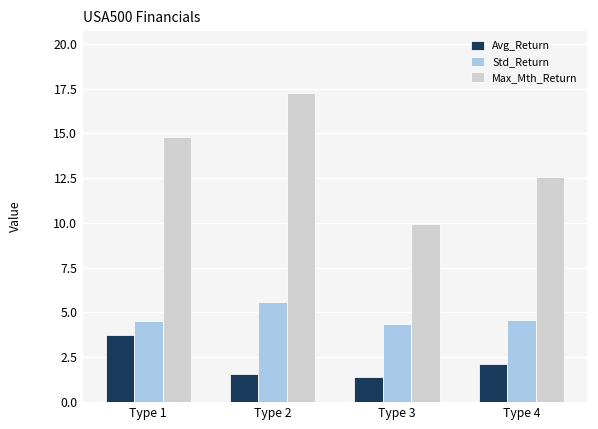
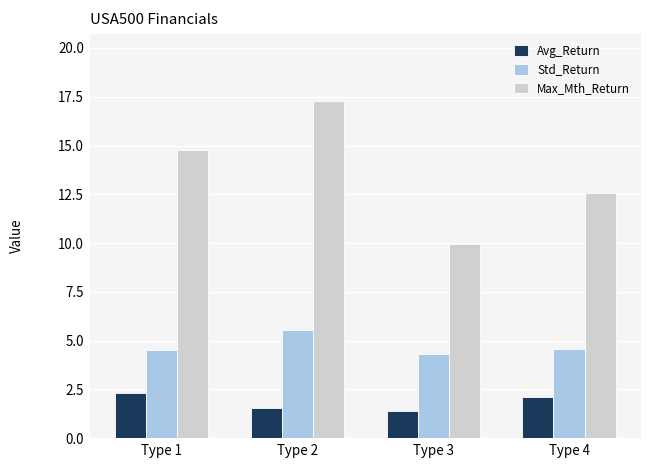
Avg_Return, Type 1: 3.7 -> 2.3
